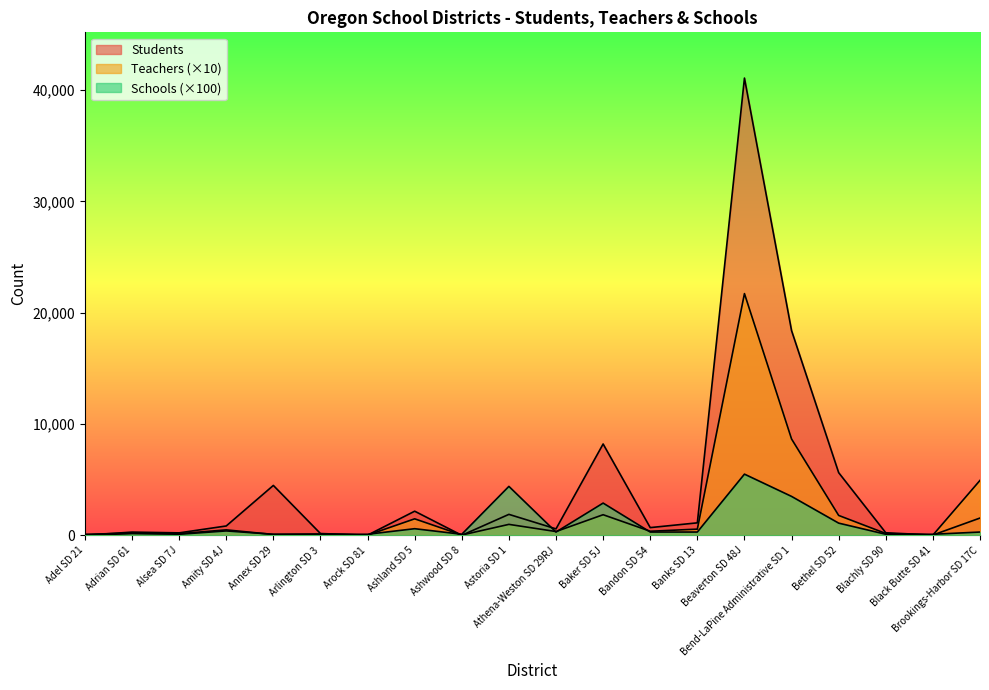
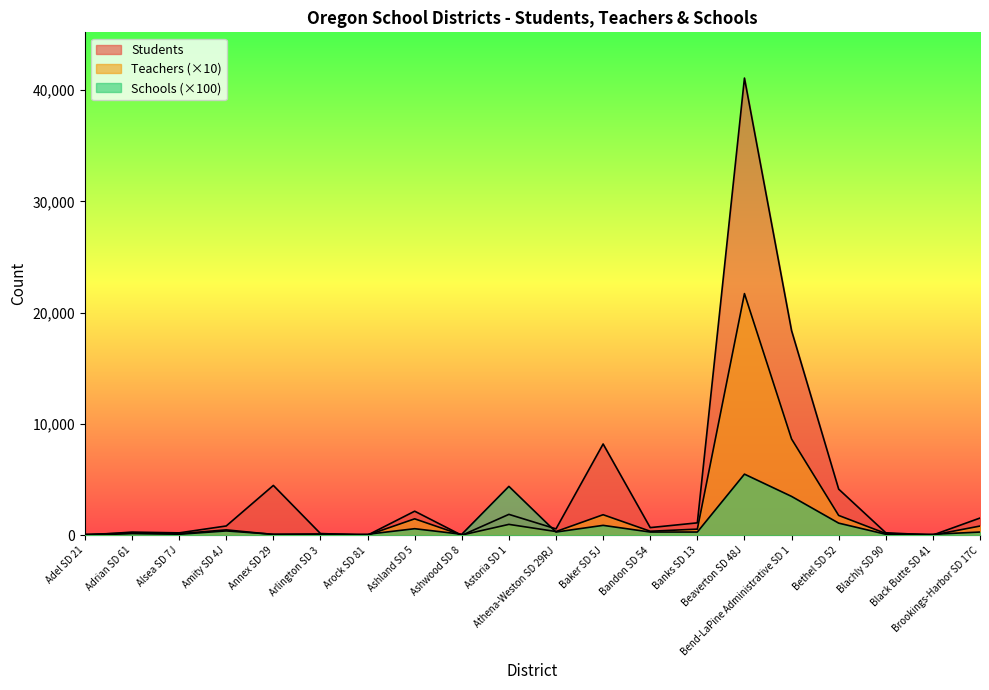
Schools (×100), Baker SD 5J: 2,900 -> 900
Students, Bethel SD 52: 5,600 -> 4,200
Teachers (×10), Brookings-Harbor SD 17C: 4,900 -> 800
